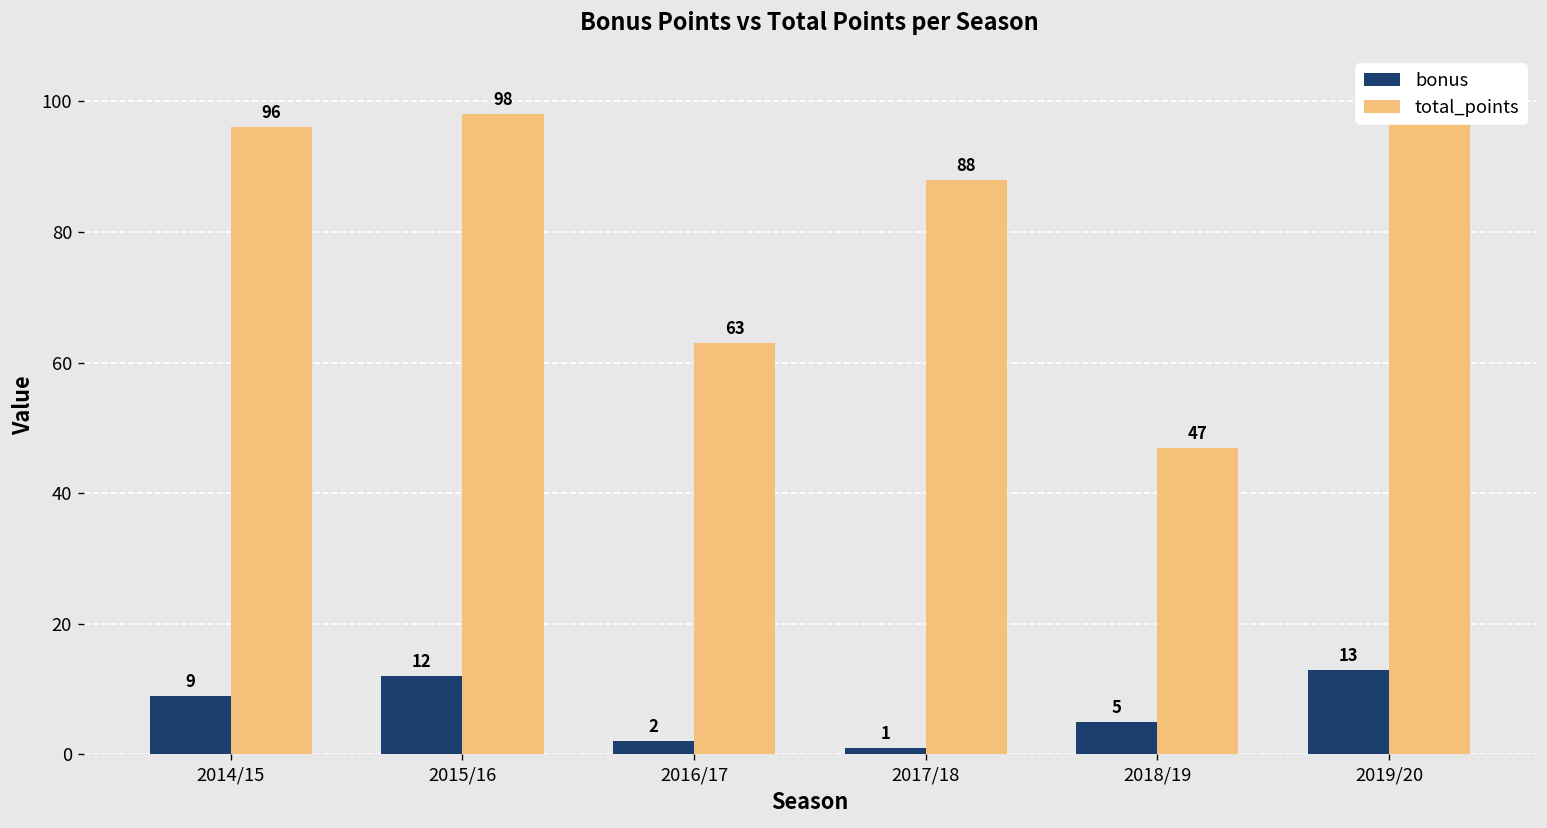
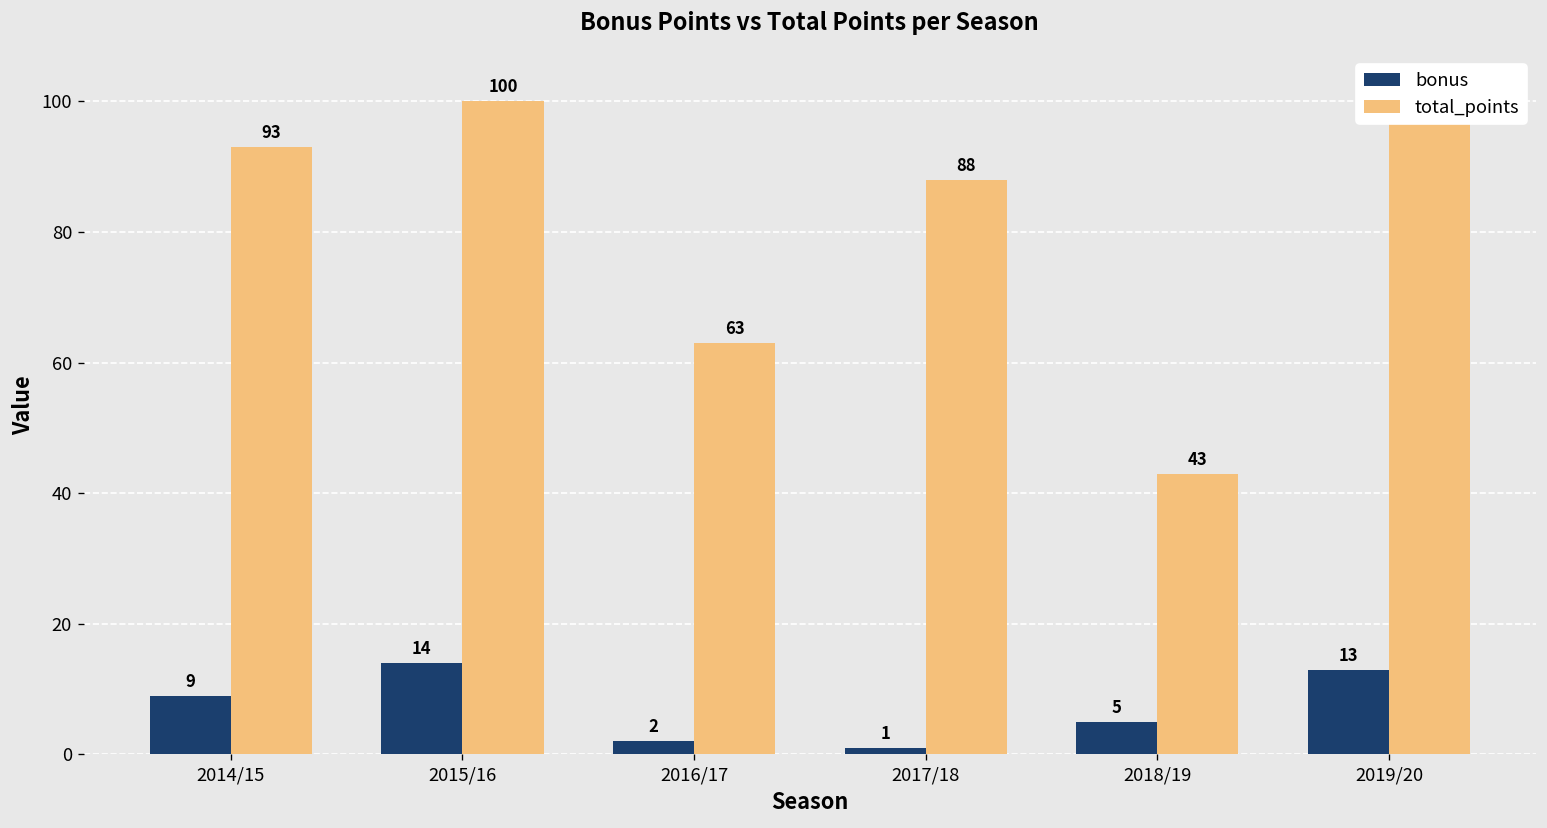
total_points, 2014/15: 96 -> 93
bonus, 2015/16: 12 -> 14
total_points, 2015/16: 98 -> 100
total_points, 2018/19: 47 -> 43
